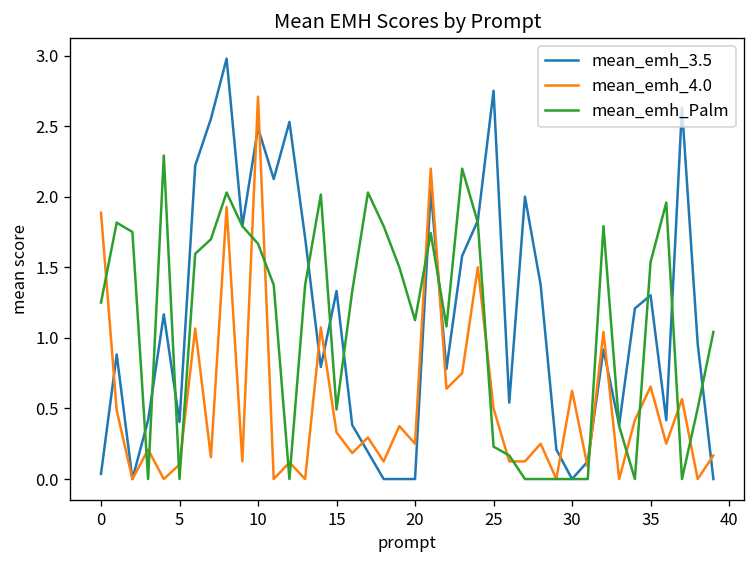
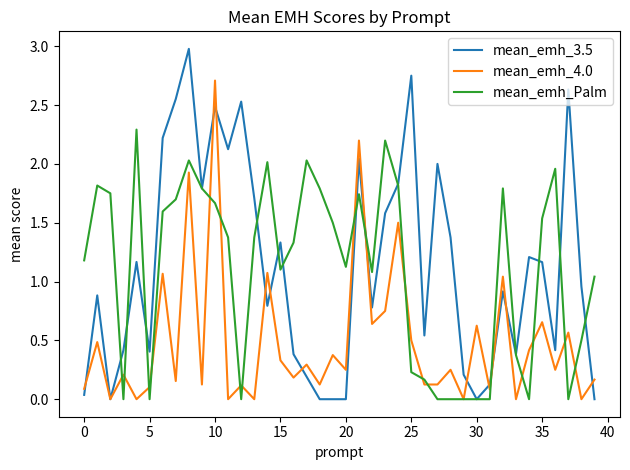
mean_emh_4.0, 0: 1.89 -> 0.09
mean_emh_Palm, 0: 1.25 -> 1.18
mean_emh_Palm, 15: 0.49 -> 1.10
mean_emh_3.5, 35: 1.30 -> 1.17
